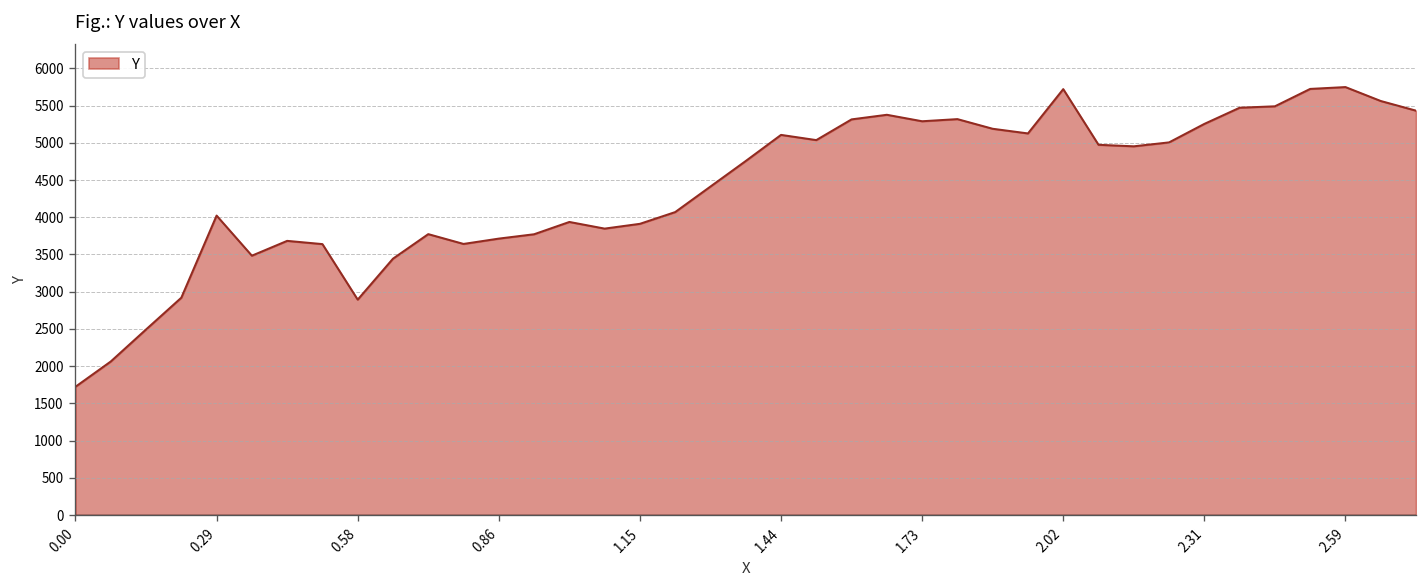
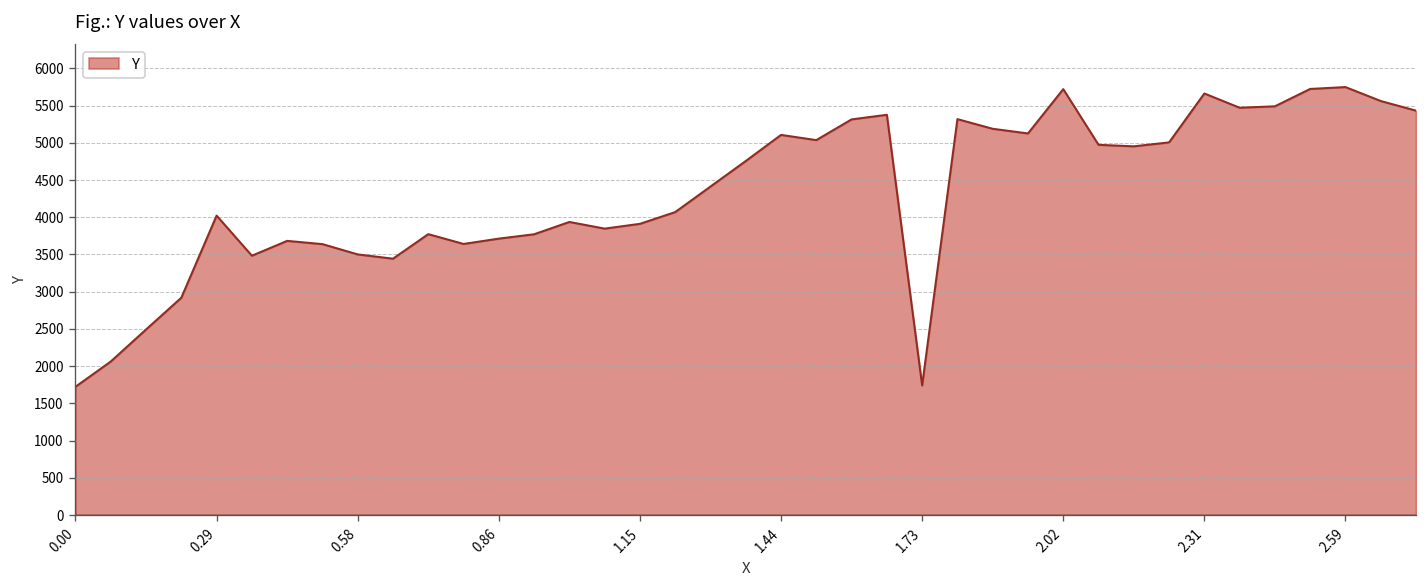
0.58: 2900 -> 3500
1.73: 5300 -> 1700
2.31: 5300 -> 5700
